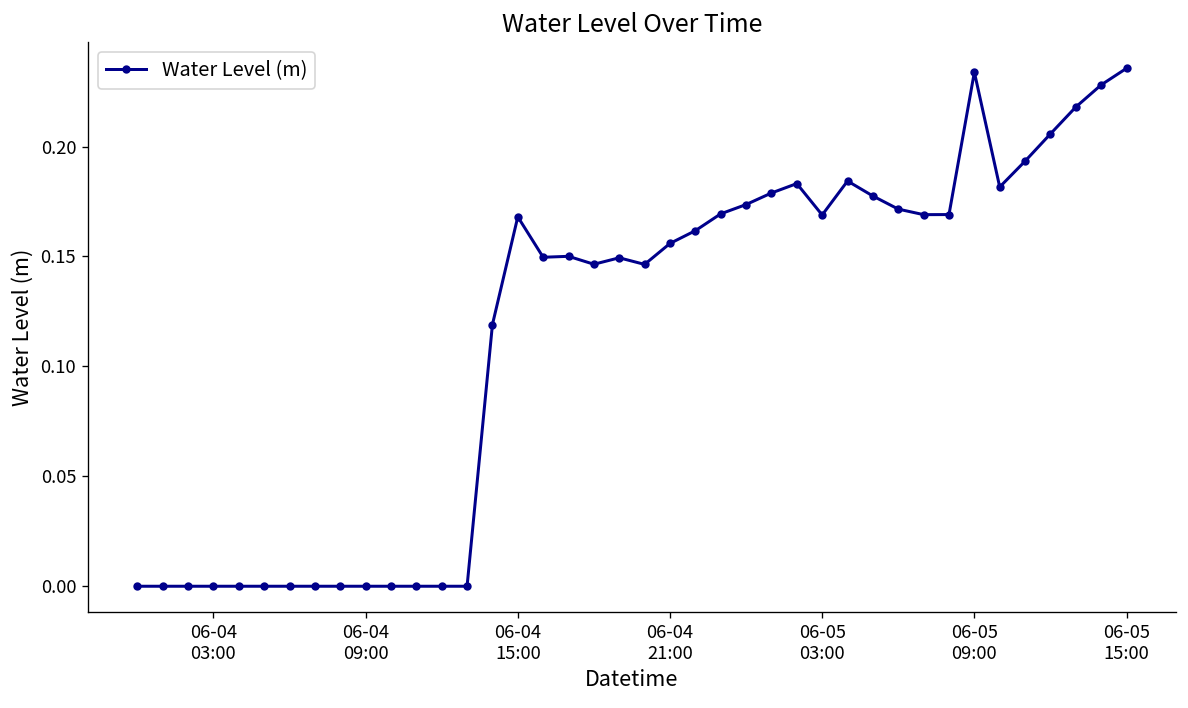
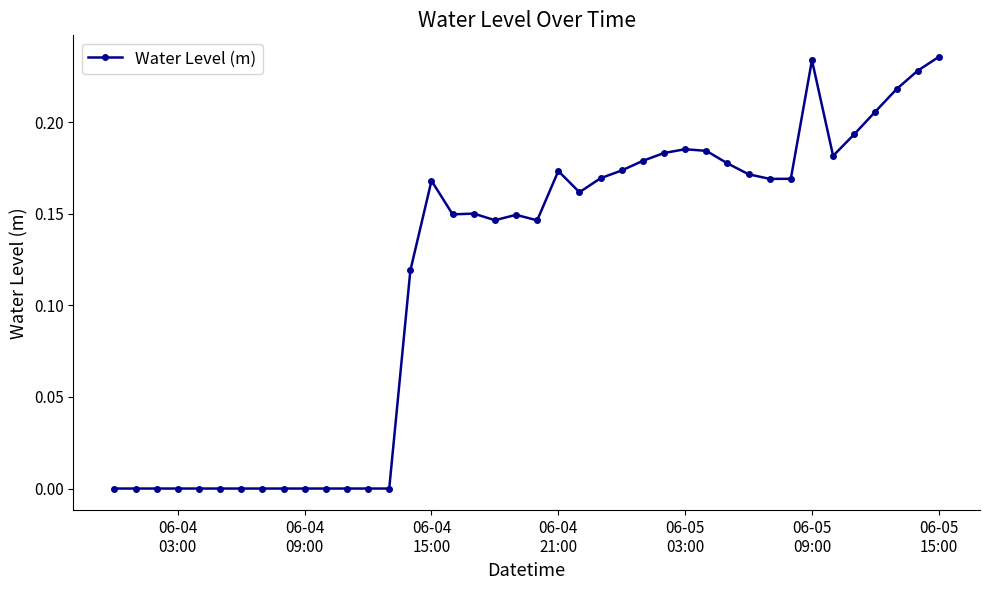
06-04 21:00: 0.156 -> 0.173
06-05 03:00: 0.169 -> 0.185
